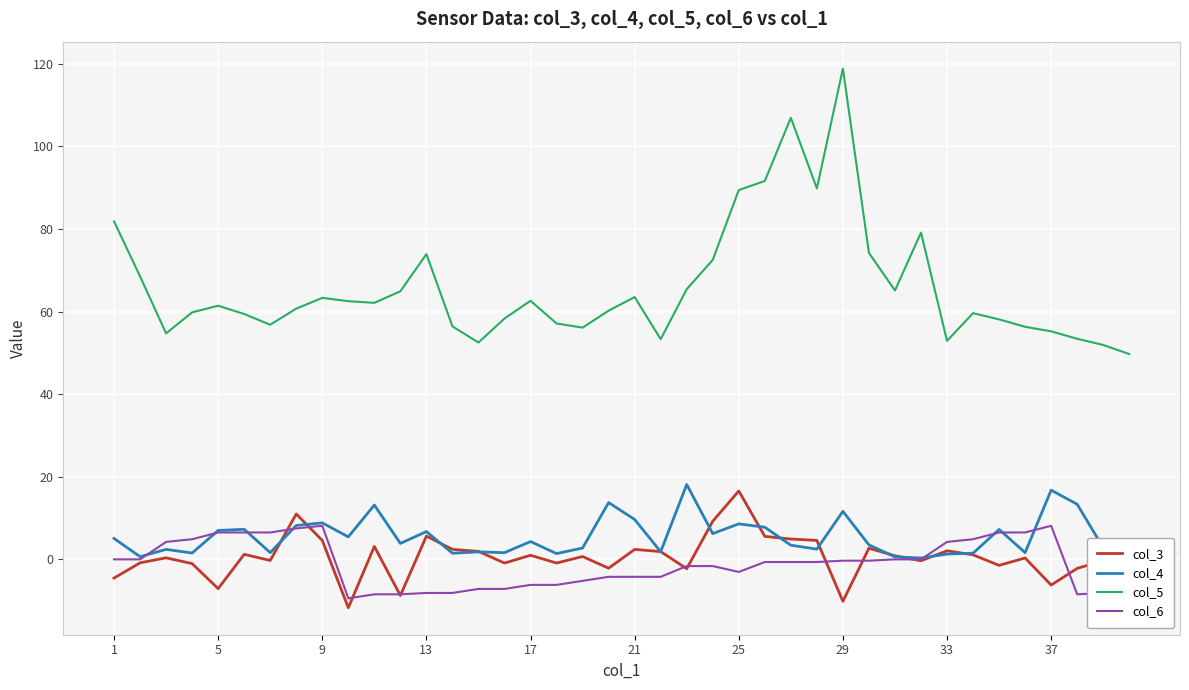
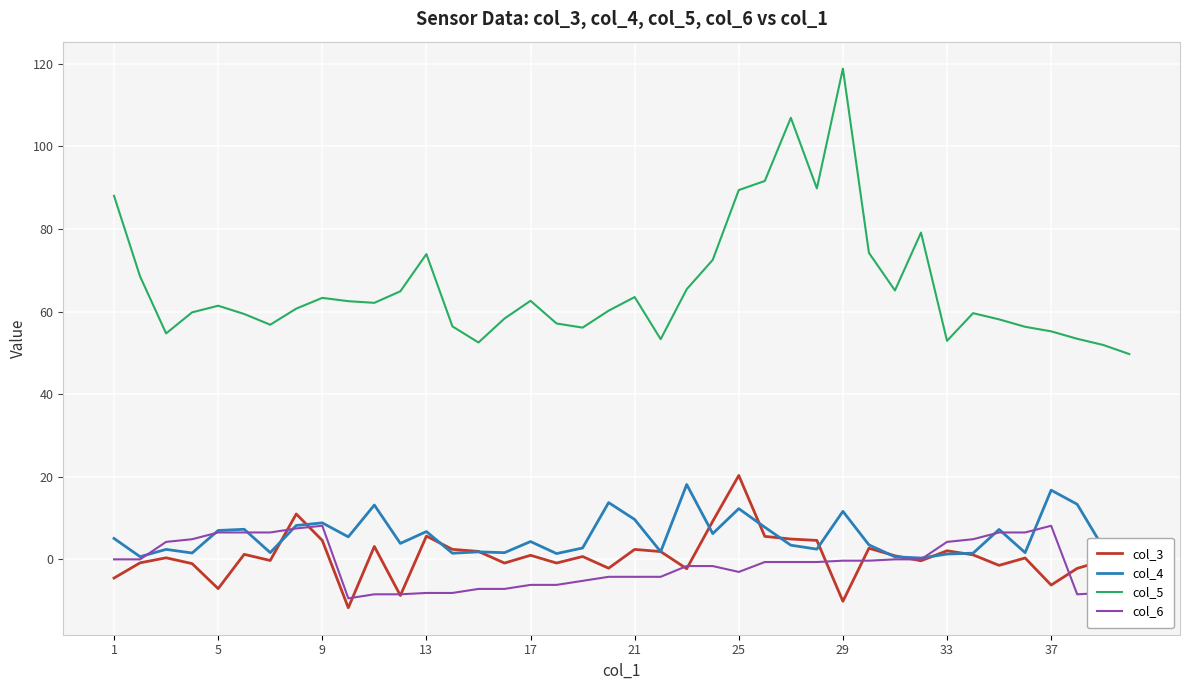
col_5, 1: 82 -> 88
col_3, 25: 17 -> 20
col_4, 25: 9 -> 12
